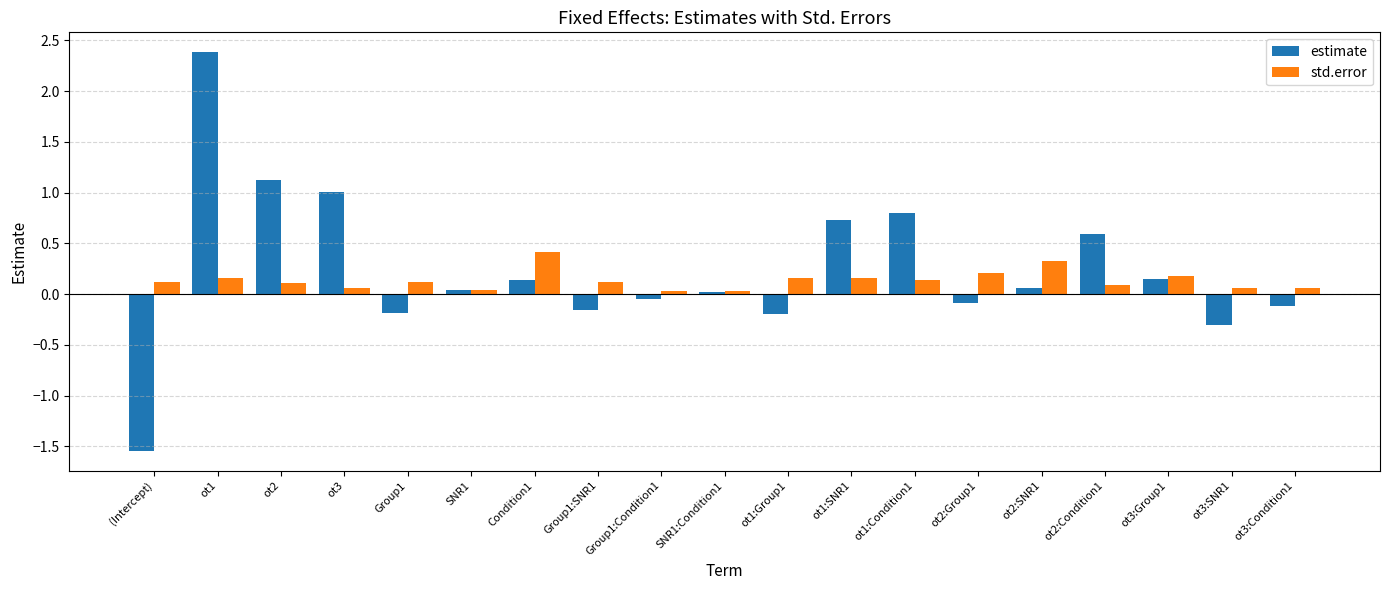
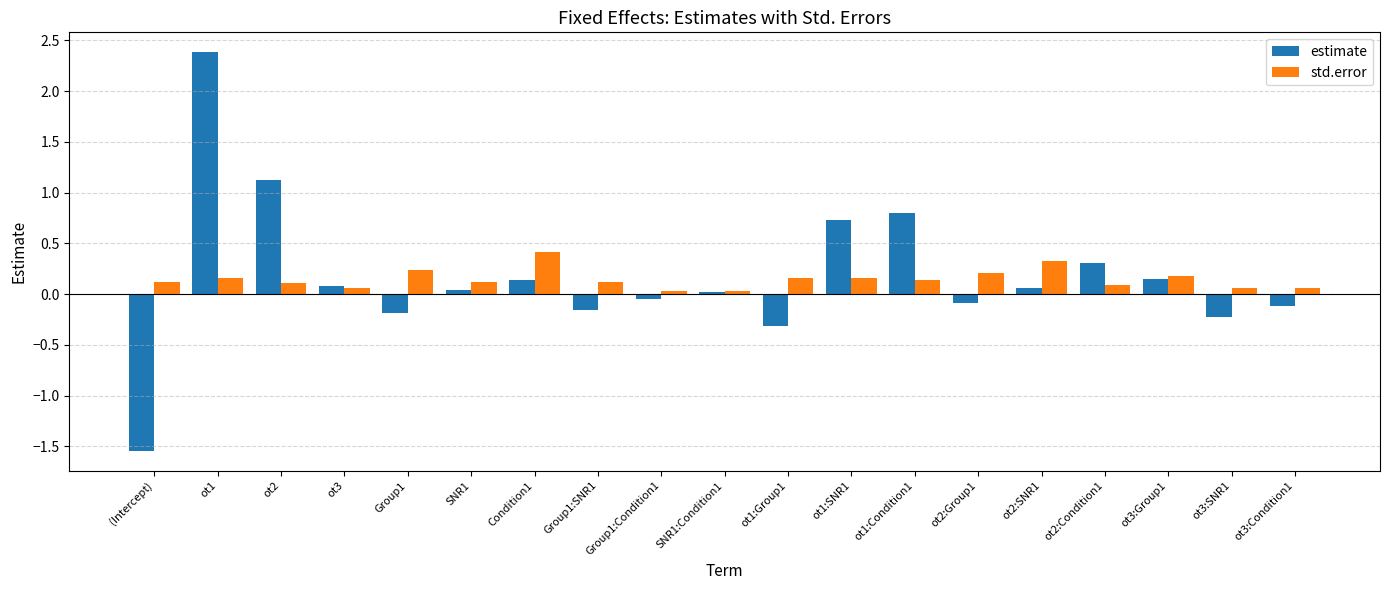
estimate, ot3: 1.00 -> 0.08
std.error, Group1: 0.12 -> 0.24
std.error, SNR1: 0.04 -> 0.12
estimate, ot1:Group1: -0.20 -> -0.31
estimate, ot2:Condition1: 0.59 -> 0.31
estimate, ot3:SNR1: -0.31 -> -0.22
